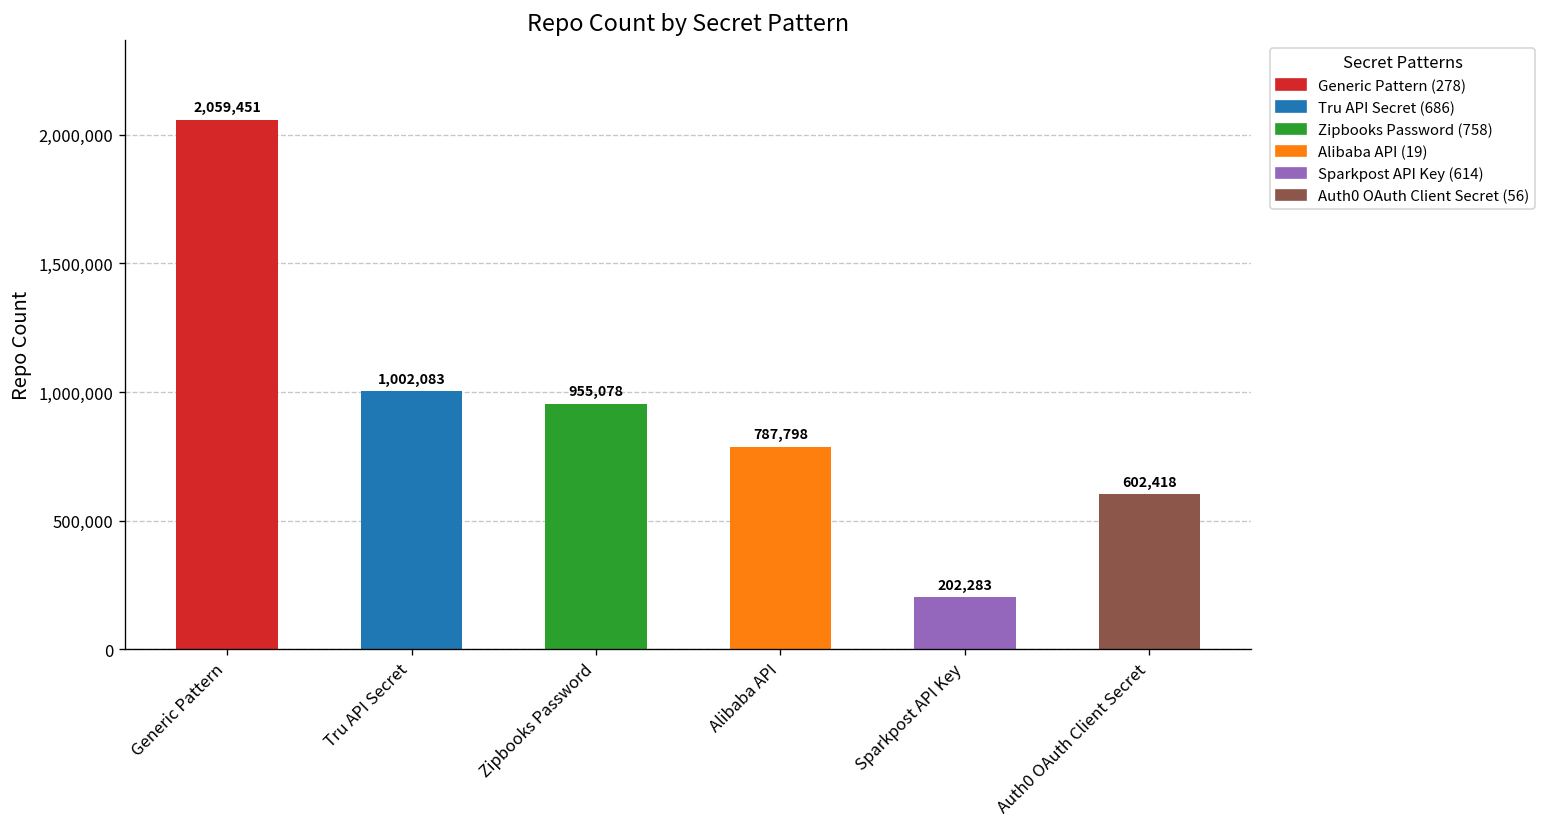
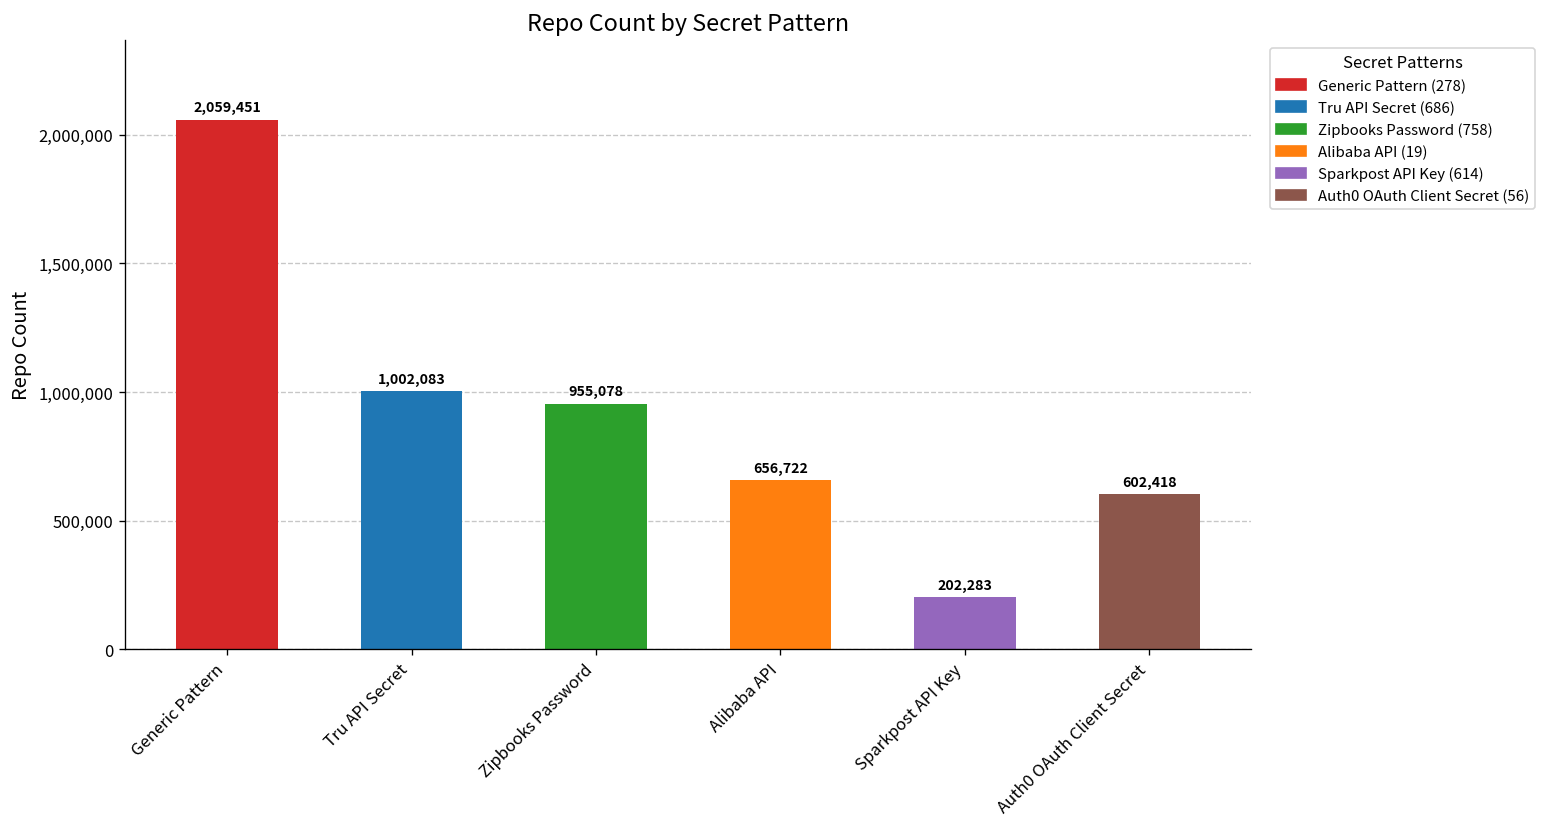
Alibaba API: 787,798 -> 656,722
